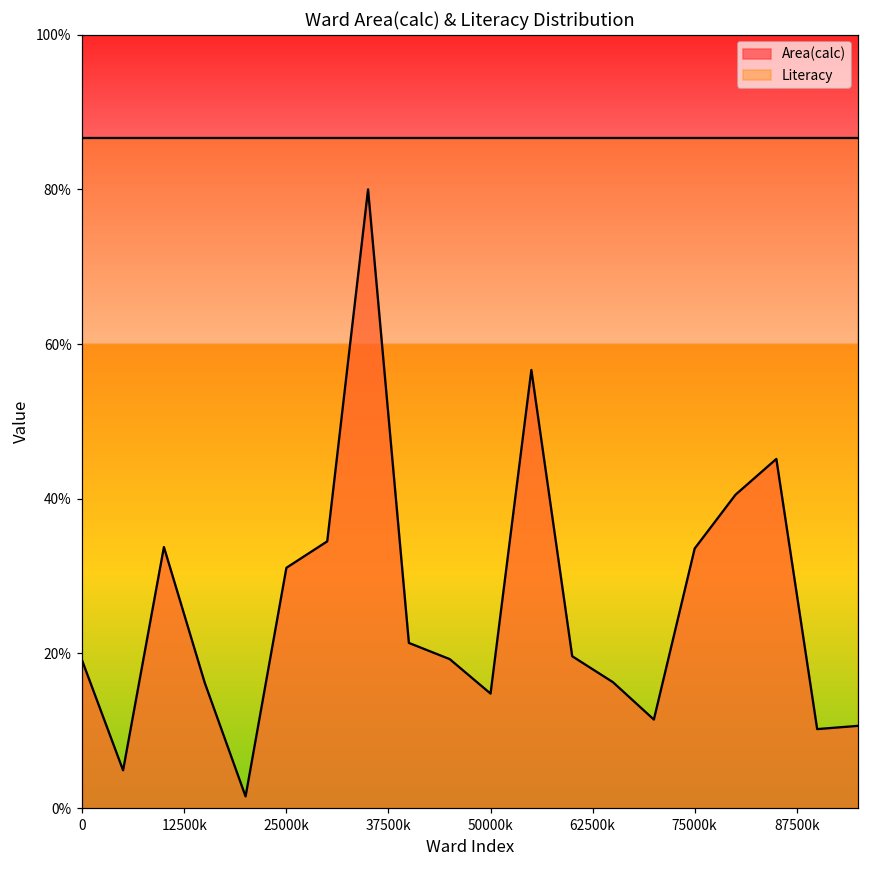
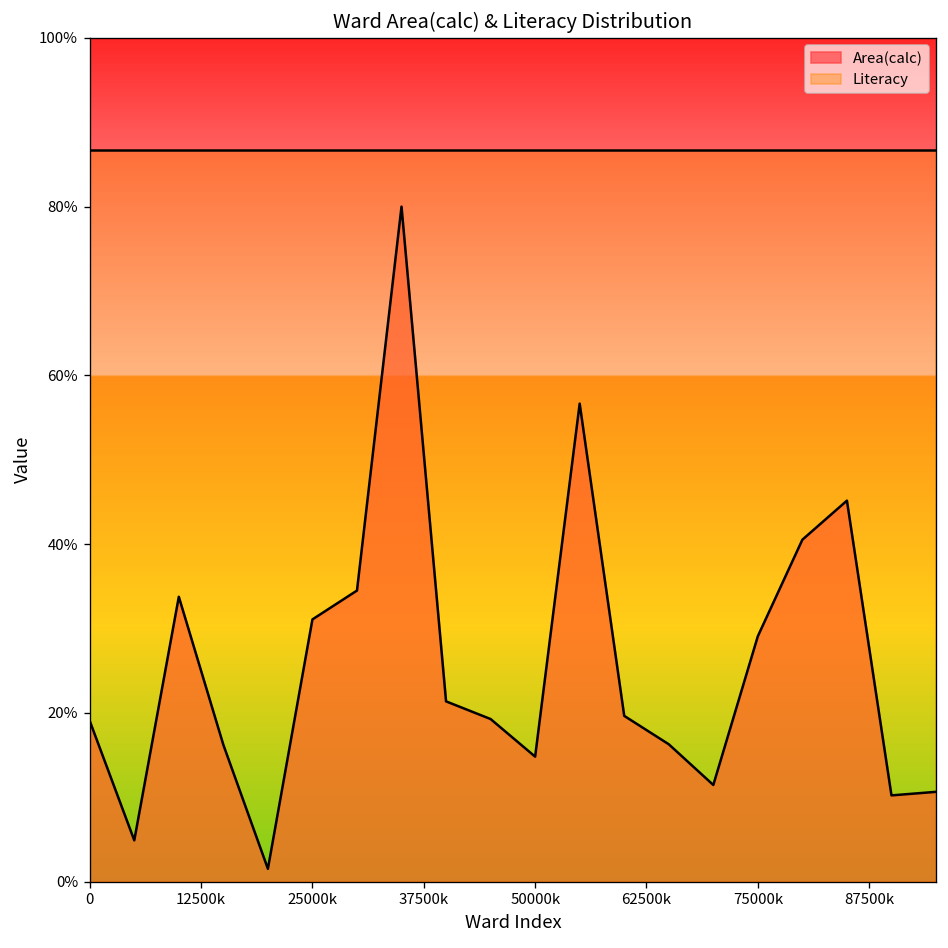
Area(calc), 75000k: 34% -> 29%
